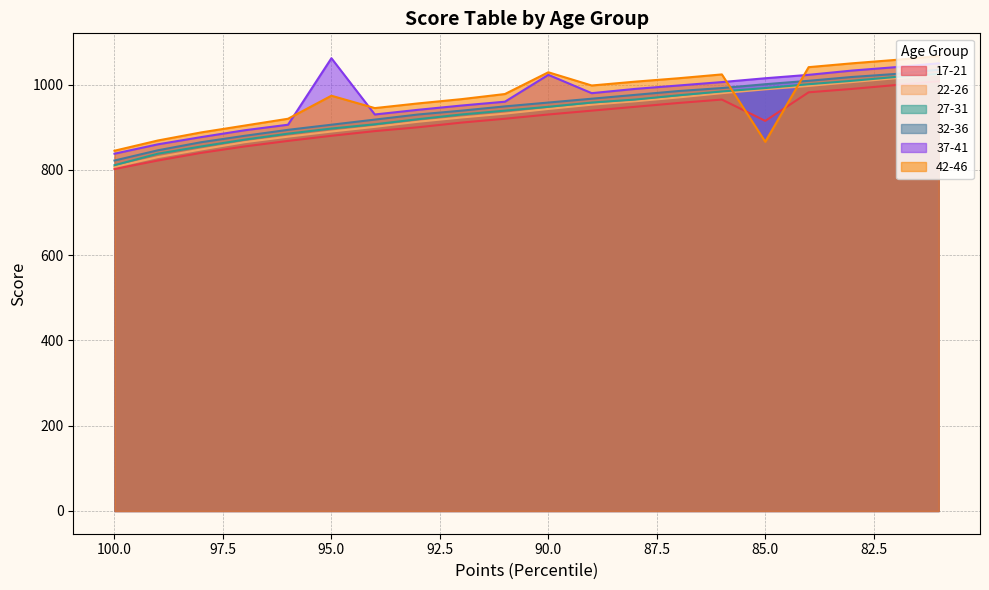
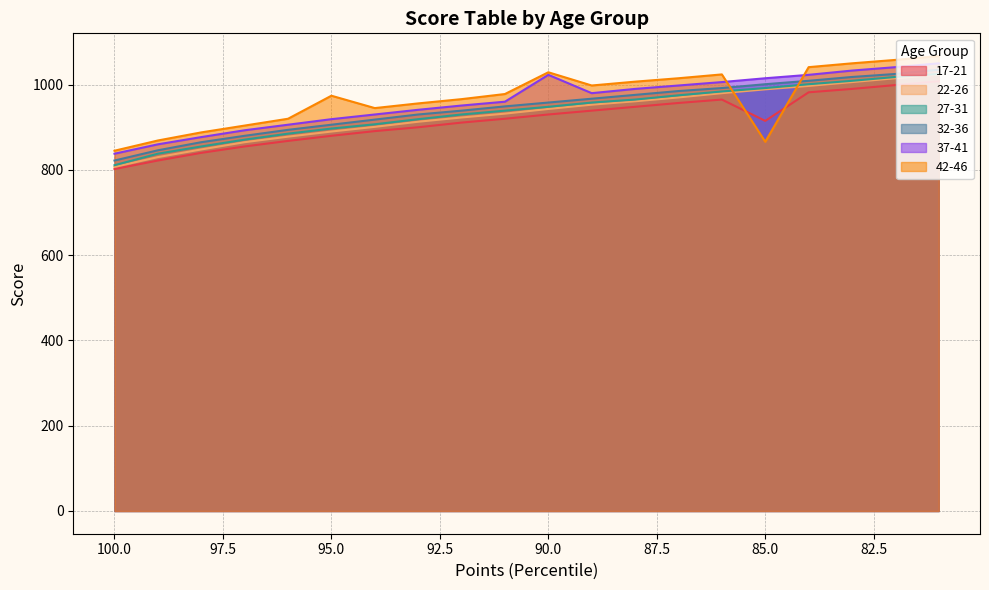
37-41, 95.0: 1060 -> 920
